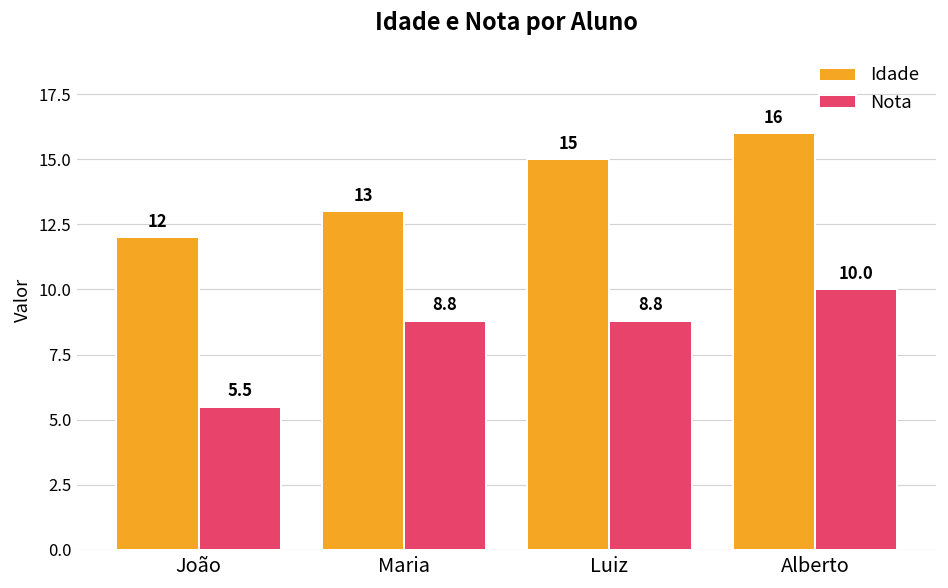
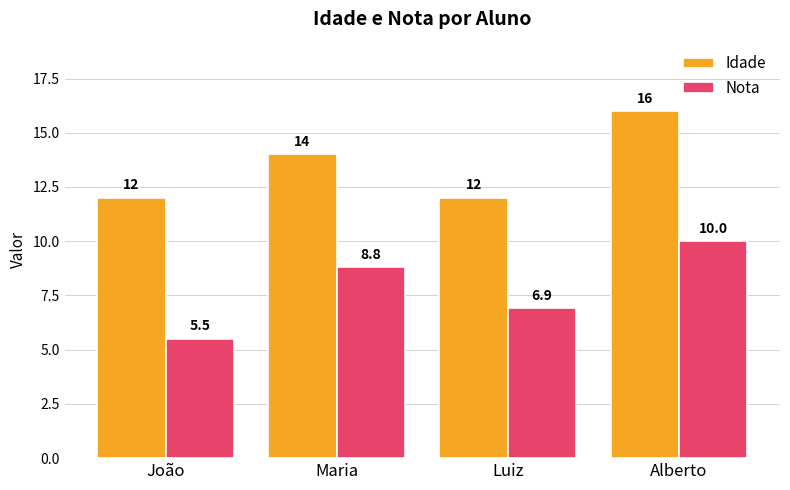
Idade, Maria: 13 -> 14
Idade, Luiz: 15 -> 12
Nota, Luiz: 8.8 -> 6.9
